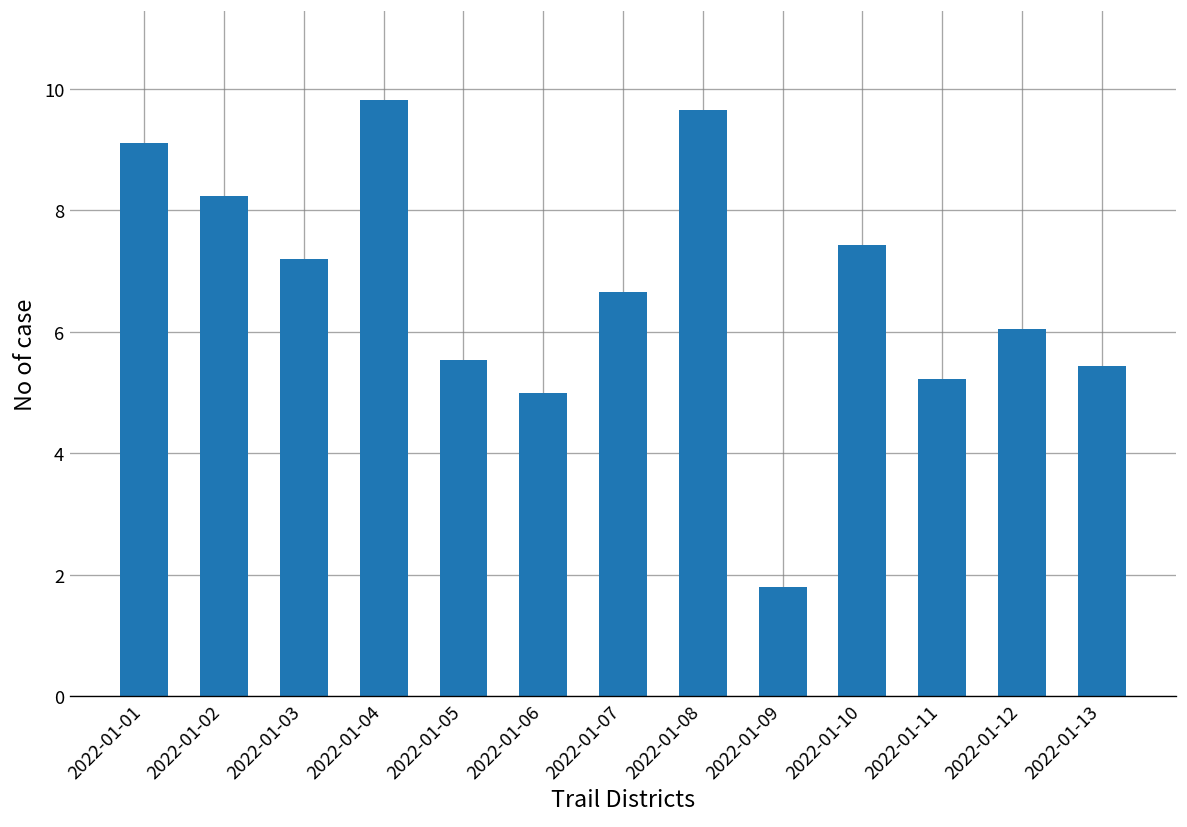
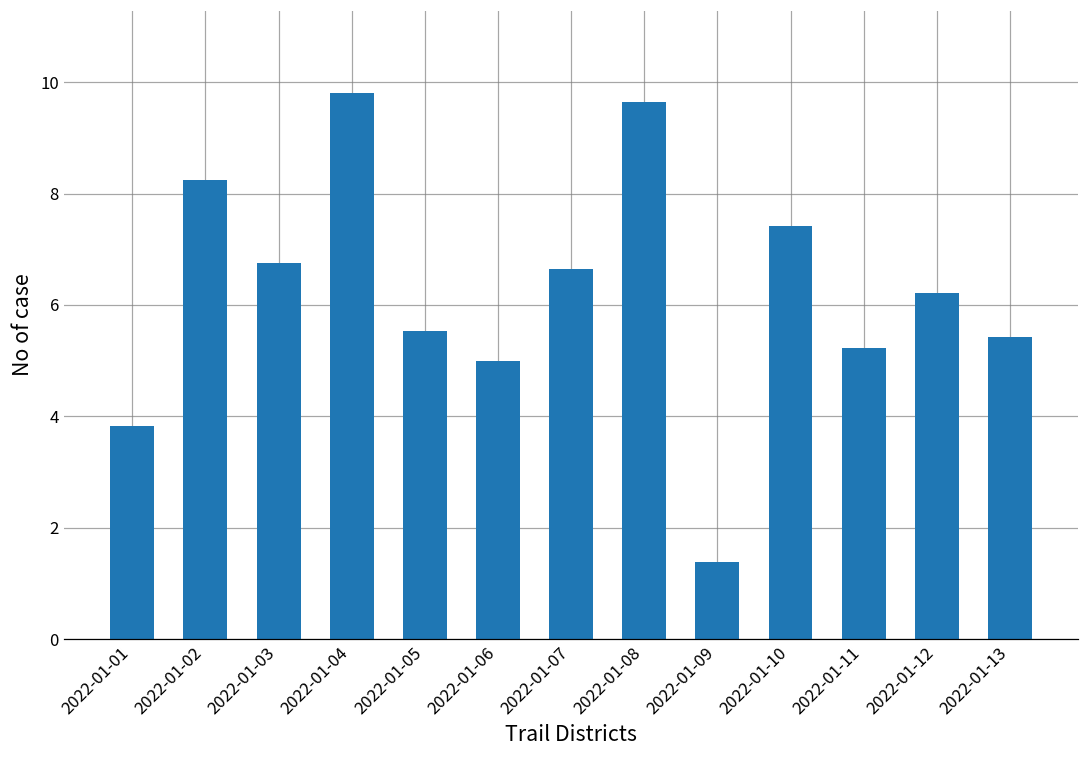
2022-01-01: 9.1 -> 3.8
2022-01-03: 7.2 -> 6.8
2022-01-09: 1.8 -> 1.4
2022-01-12: 6.0 -> 6.2
